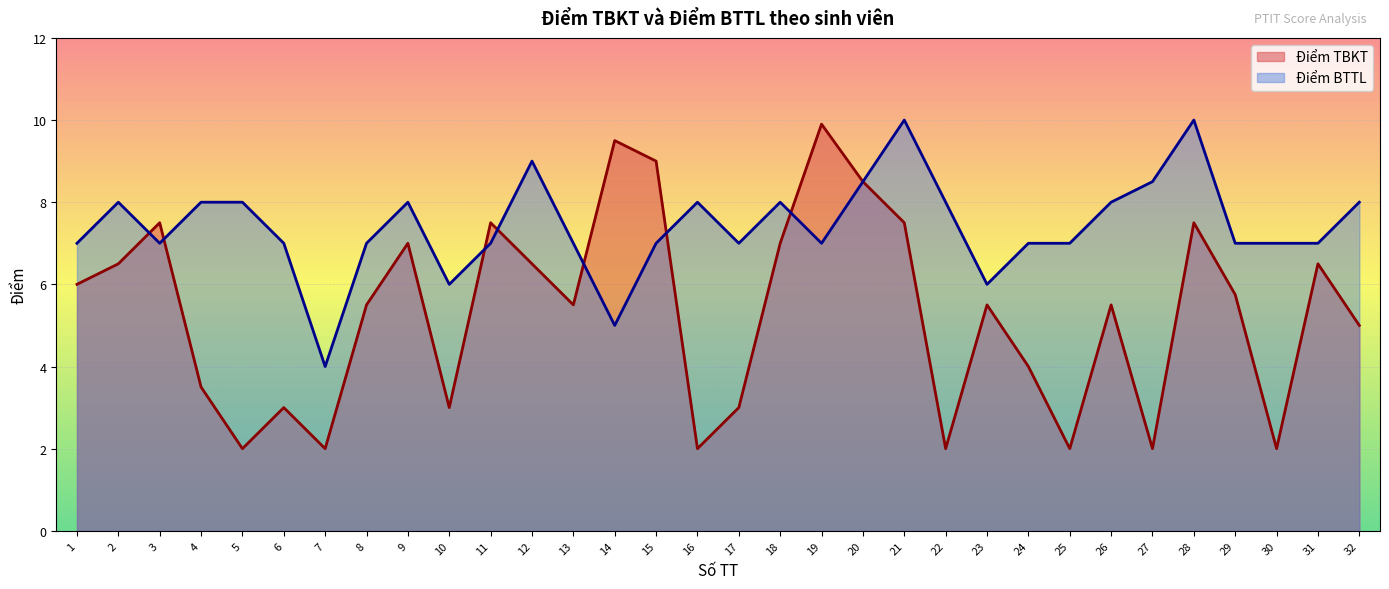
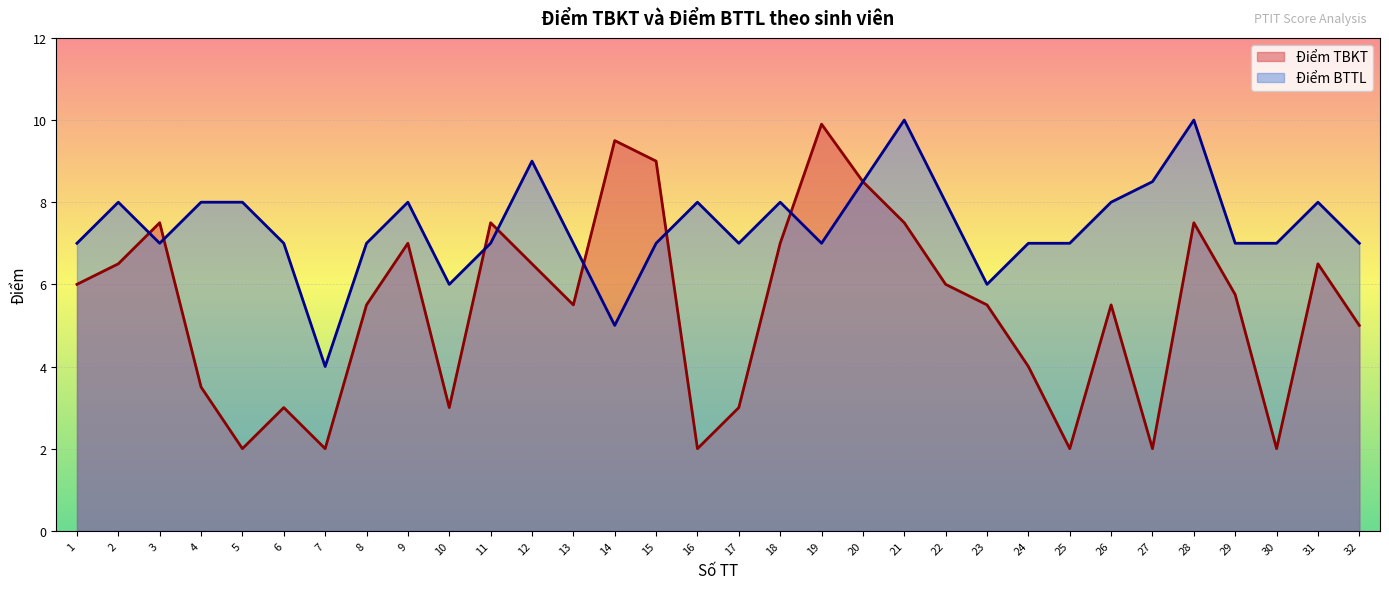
Điểm TBKT, 22: 2 -> 6
Điểm BTTL, 31: 7 -> 8
Điểm BTTL, 32: 8 -> 7
